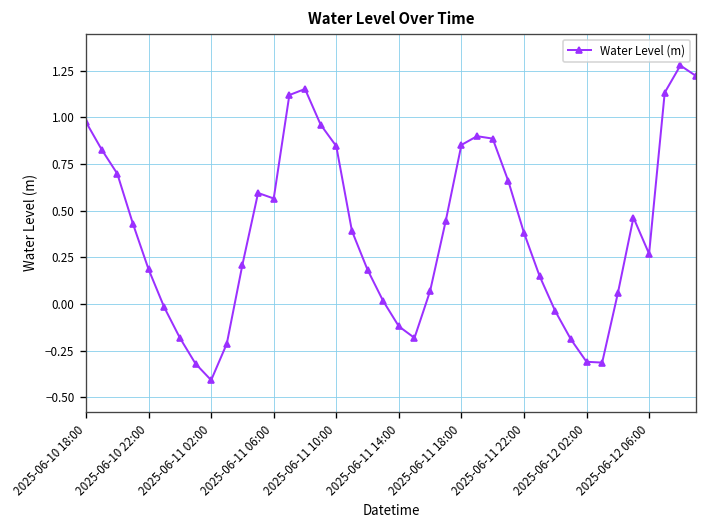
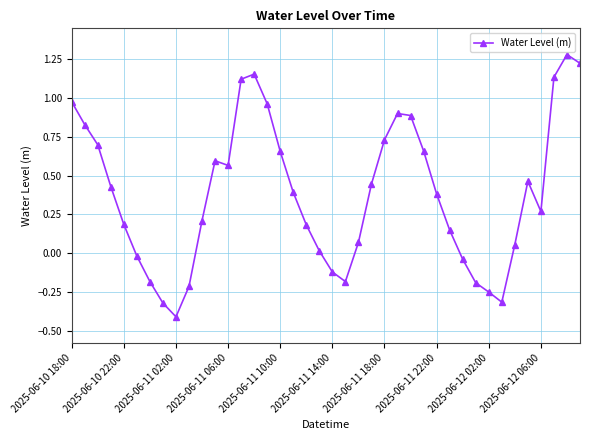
2025-06-11 10:00: 0.85 -> 0.66
2025-06-11 18:00: 0.85 -> 0.73
2025-06-12 02:00: -0.31 -> -0.25
